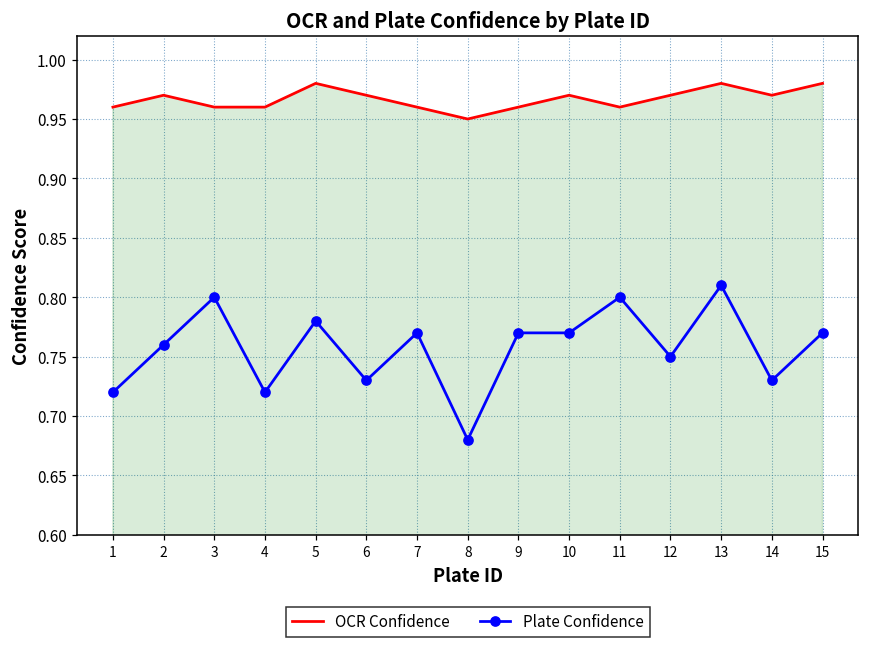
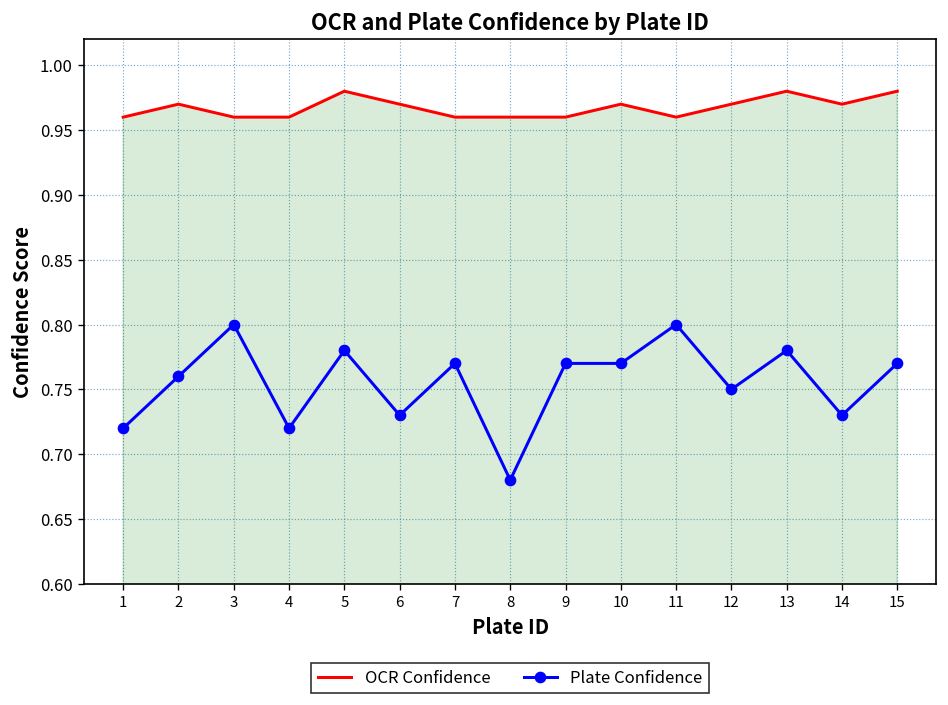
OCR Confidence, 8: 0.95 -> 0.96
Plate Confidence, 13: 0.81 -> 0.78
